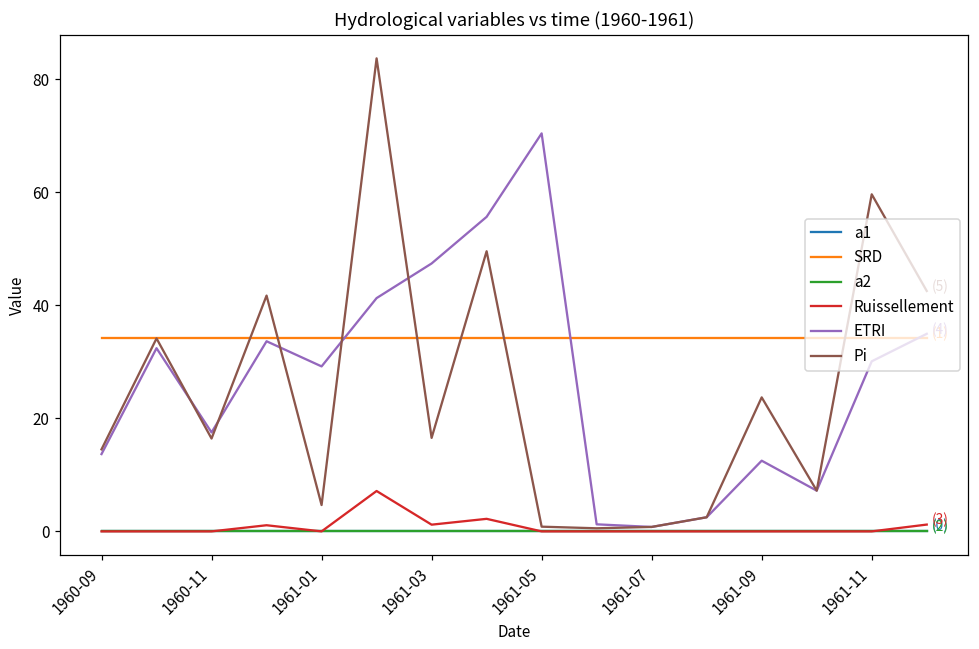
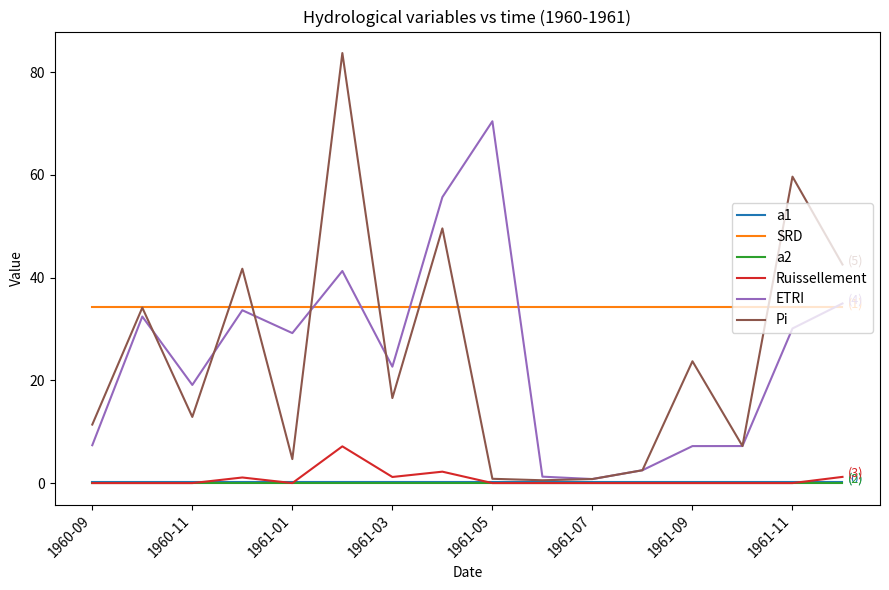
ETRI, 1960-09: 14 -> 7
Pi, 1960-09: 15 -> 11
ETRI, 1960-11: 18 -> 19
Pi, 1960-11: 16 -> 13
ETRI, 1961-03: 47 -> 23
ETRI, 1961-09: 13 -> 7
